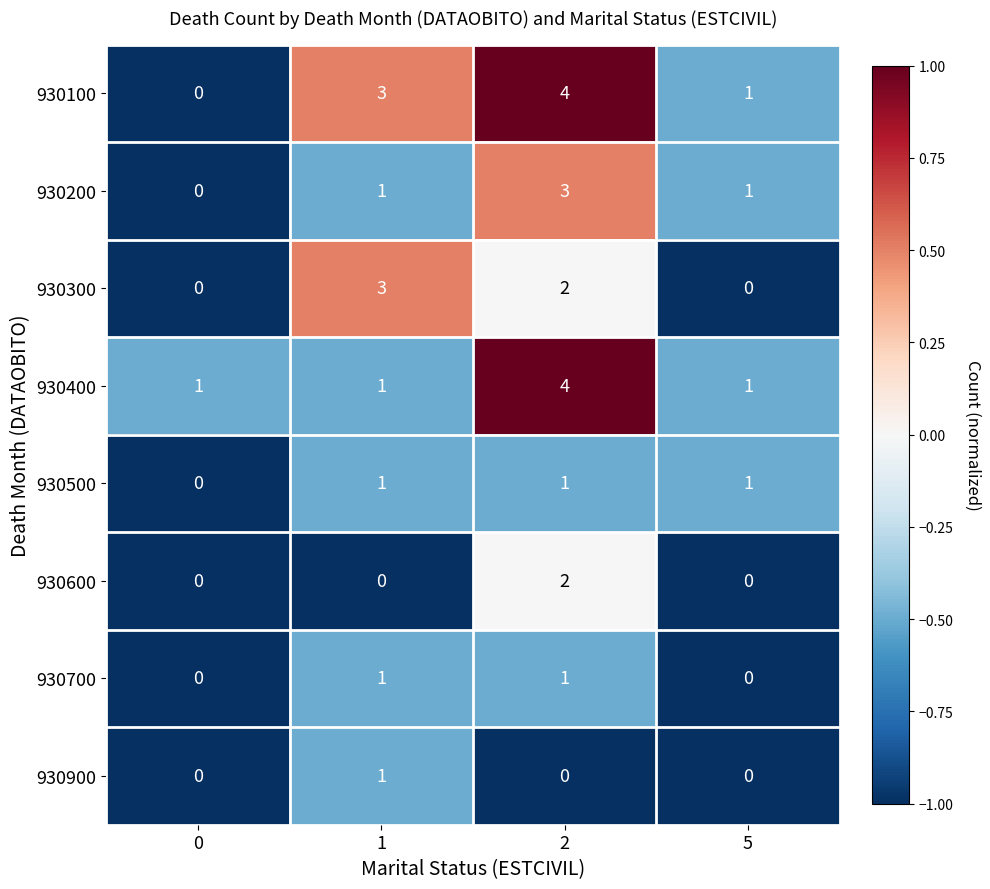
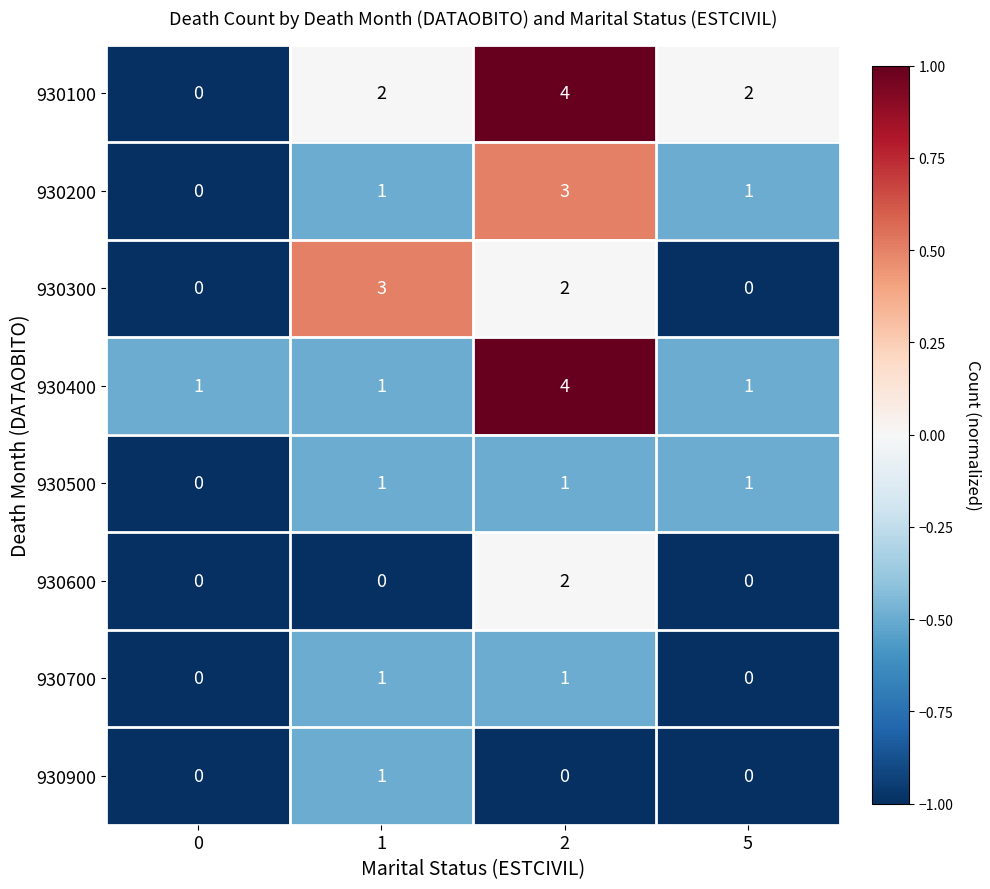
930100, 1: 3 -> 2
930100, 5: 1 -> 2
